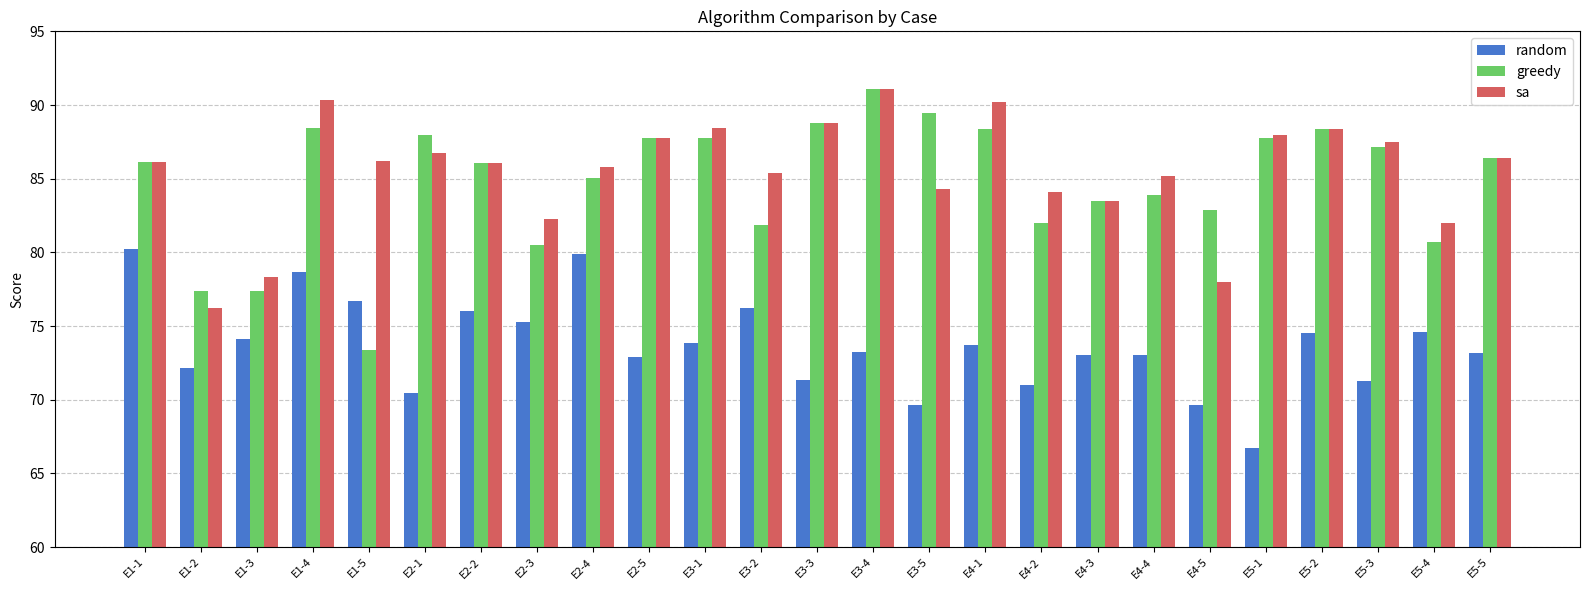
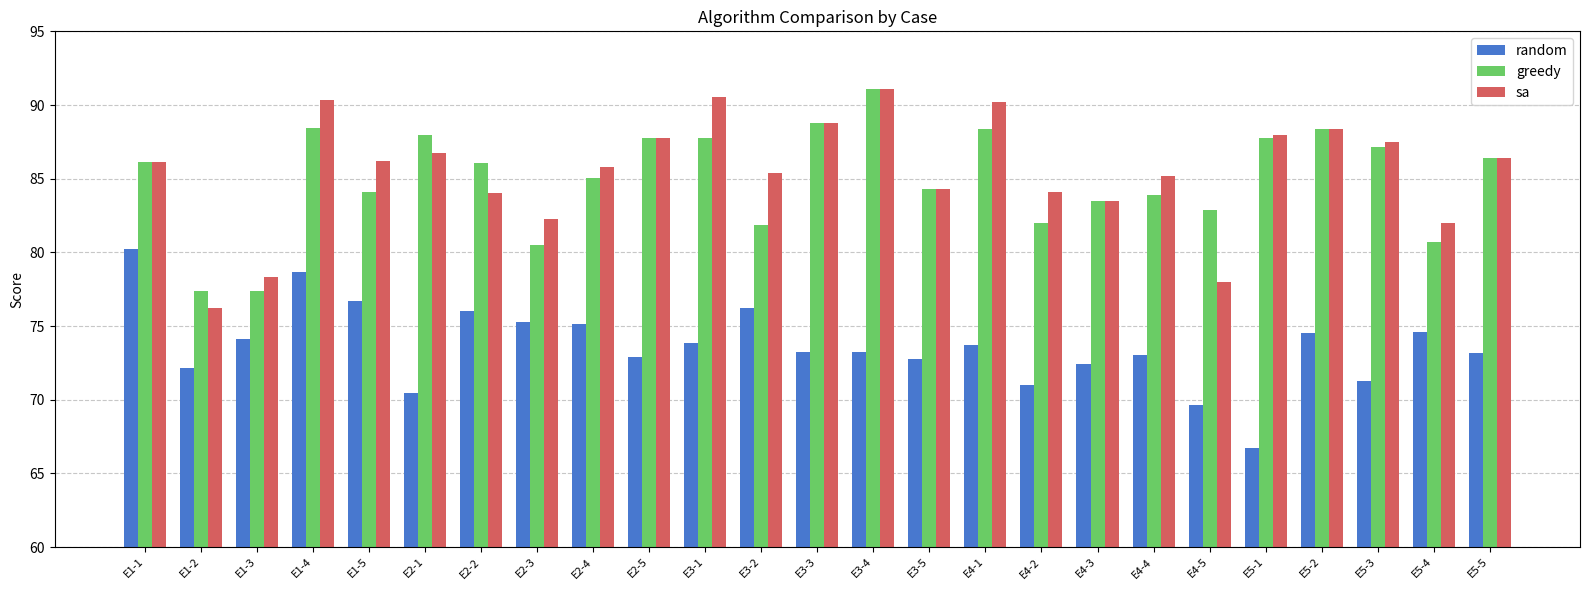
greedy, E1-5: 73.4 -> 84.1
sa, E2-2: 86.1 -> 84.1
random, E2-4: 79.9 -> 75.1
sa, E3-1: 88.4 -> 90.5
random, E3-3: 71.4 -> 73.3
random, E3-5: 69.7 -> 72.8
greedy, E3-5: 89.5 -> 84.3
random, E4-3: 73.0 -> 72.4
